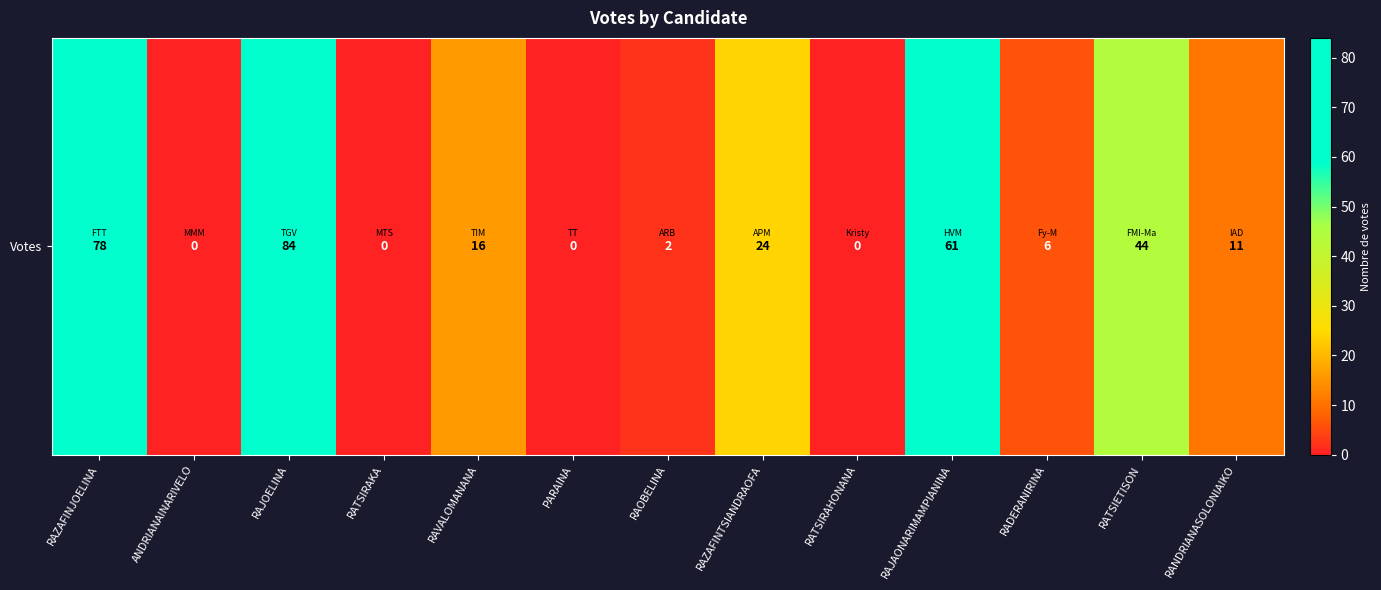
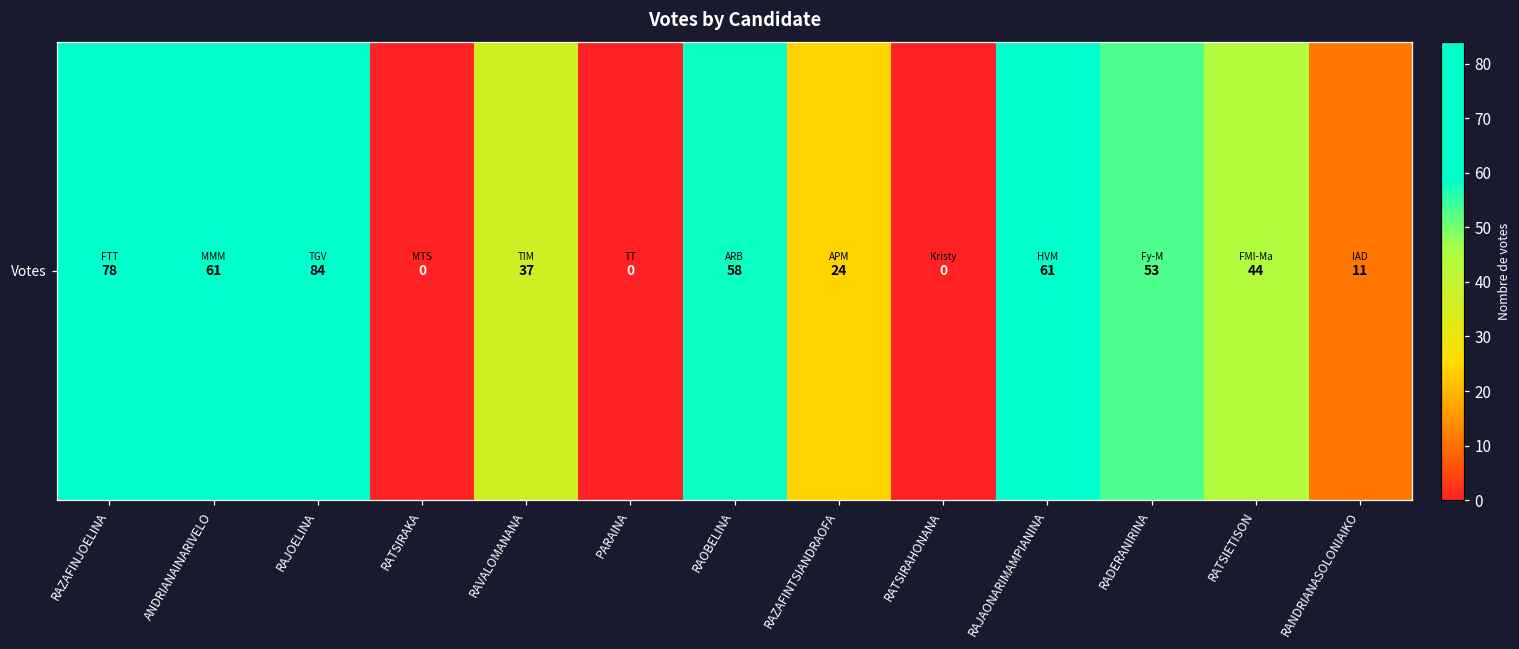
Votes, ANDRIANAINARIVELO: 0 -> 61
Votes, RAVALOMANANA: 16 -> 37
Votes, RAOBELINA: 2 -> 58
Votes, RADERANIRINA: 6 -> 53
